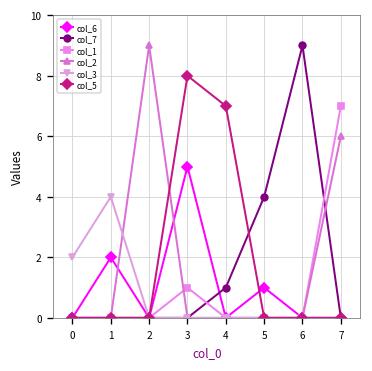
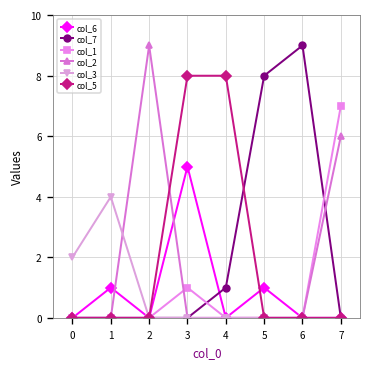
col_6, 1: 2 -> 1
col_5, 4: 7 -> 8
col_7, 5: 4 -> 8
